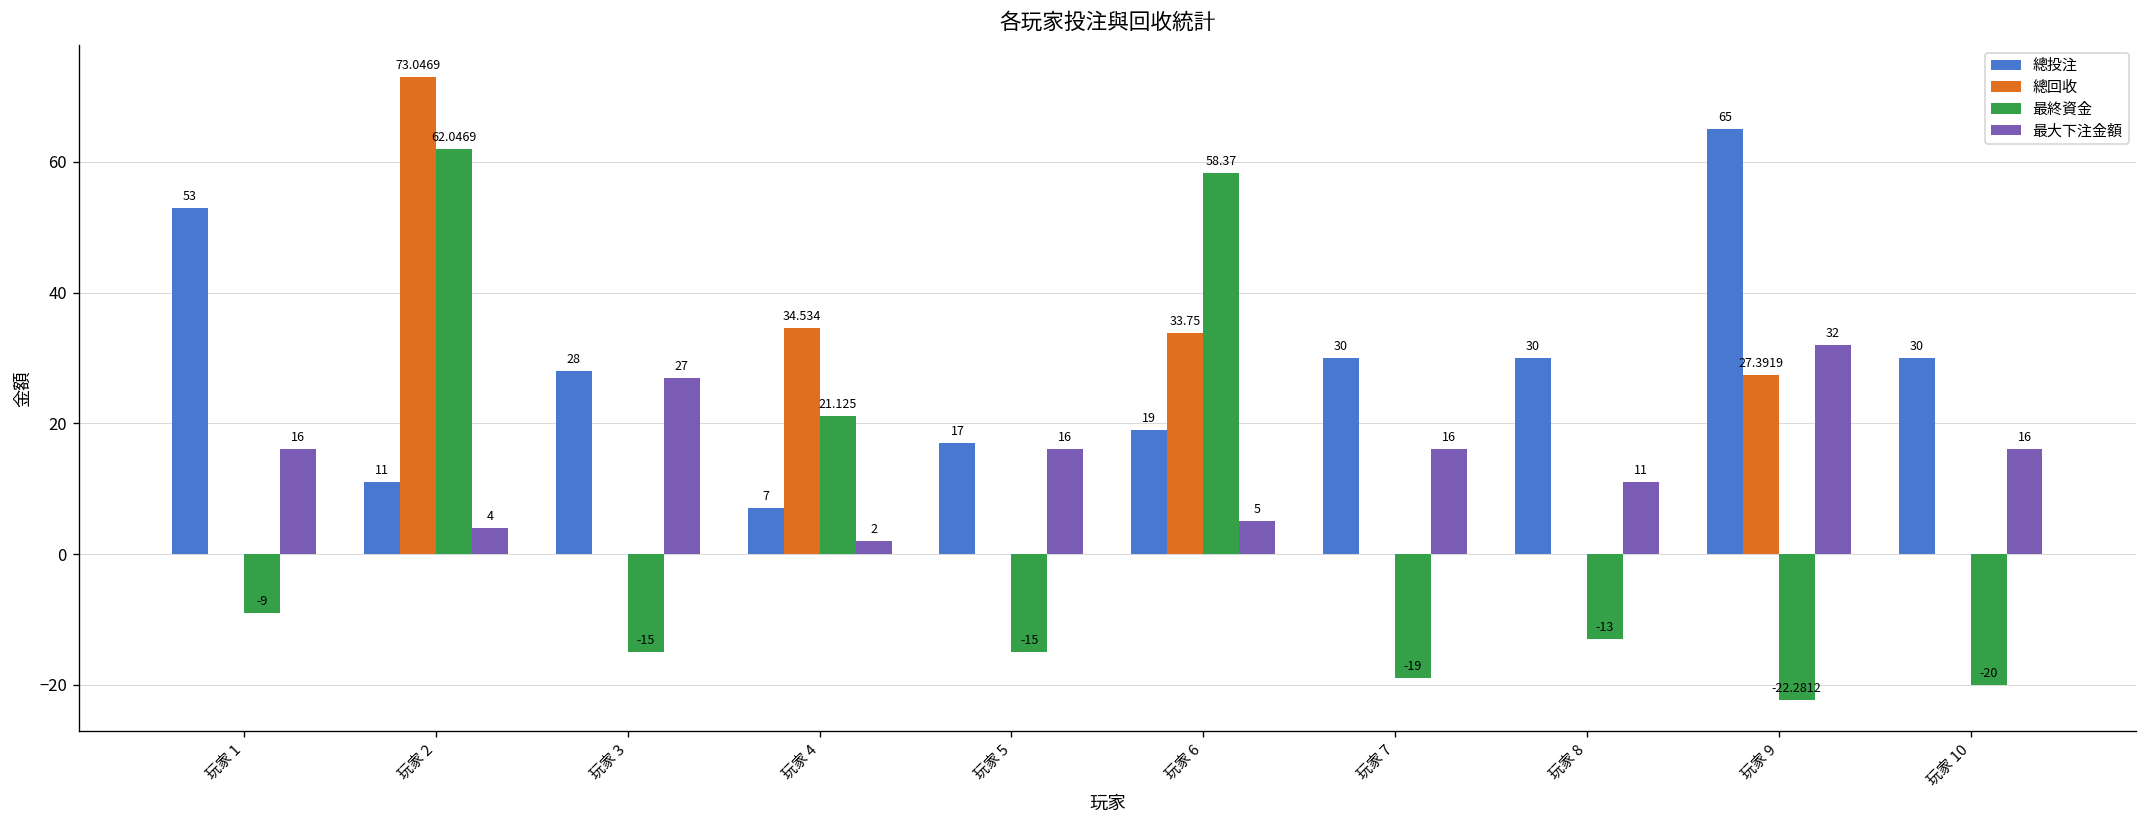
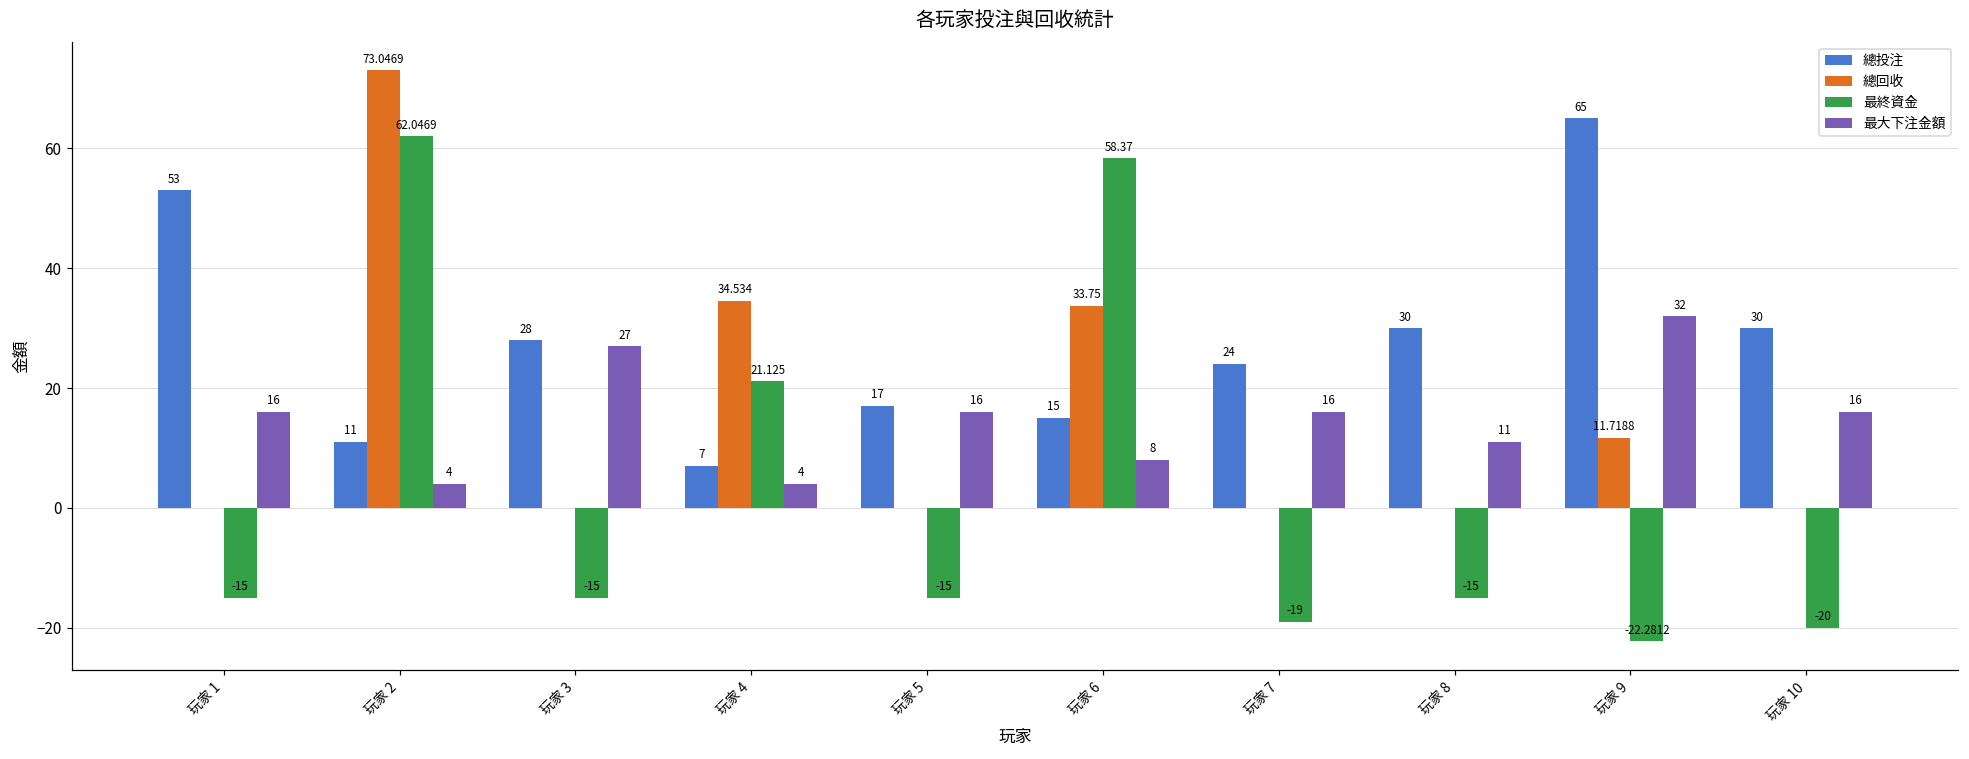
最終資金, 玩家 1: -9 -> -15
最大下注金額, 玩家 4: 2 -> 4
總投注, 玩家 6: 19 -> 15
最大下注金額, 玩家 6: 5 -> 8
總投注, 玩家 7: 30 -> 24
最終資金, 玩家 8: -13 -> -15
總回收, 玩家 9: 27.3919 -> 11.7188
